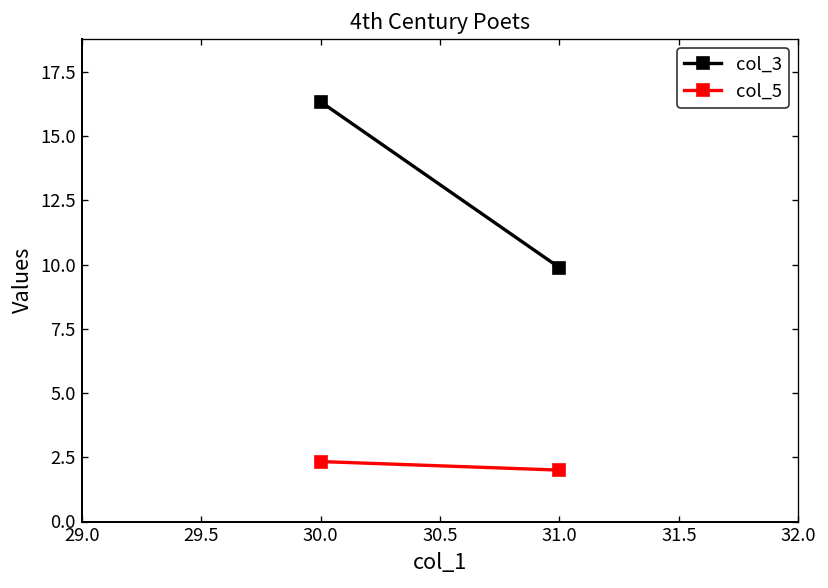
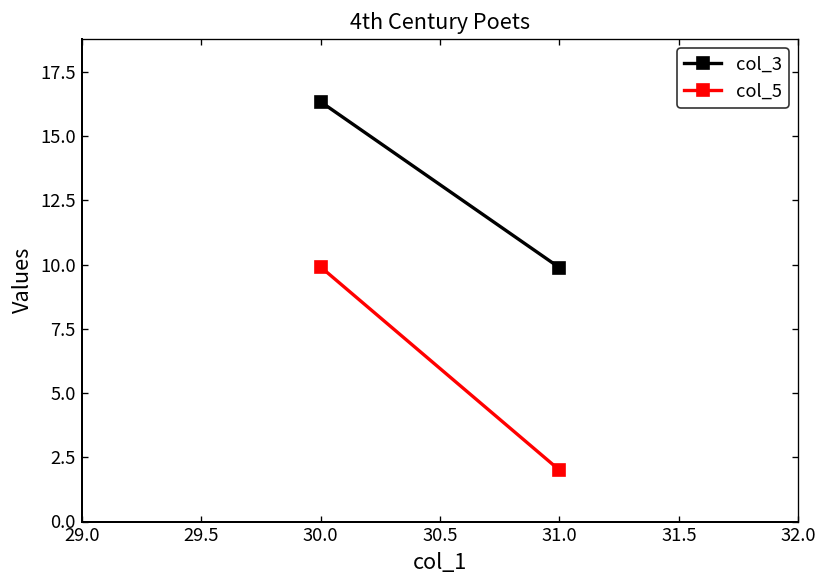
col_5, 30.0: 2.3 -> 9.9
